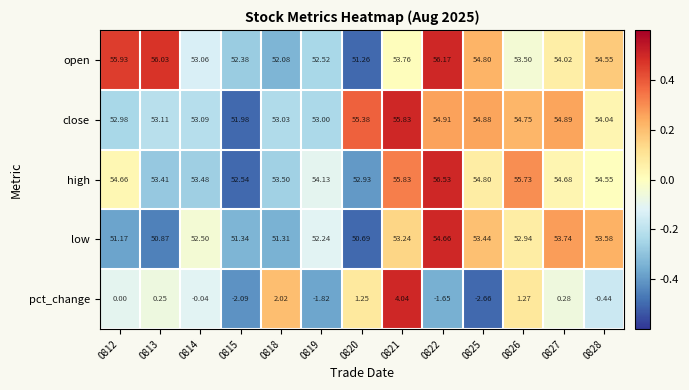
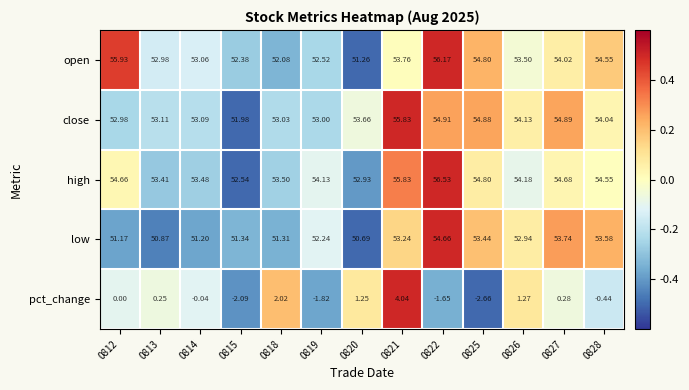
open, 0813: 56.03 -> 52.98
close, 0820: 55.38 -> 53.66
close, 0826: 54.75 -> 54.13
high, 0826: 55.73 -> 54.18
low, 0814: 52.50 -> 51.20
